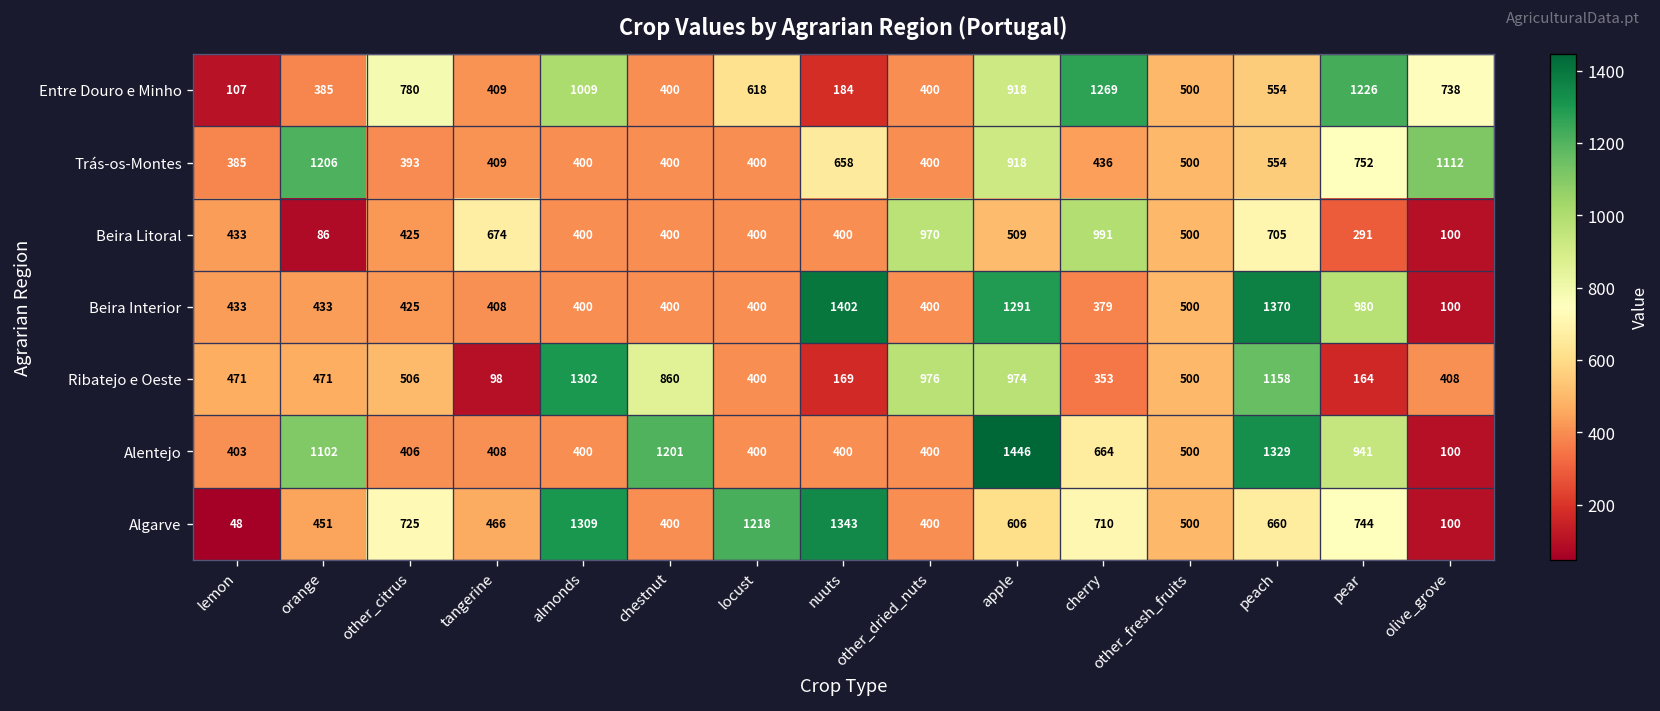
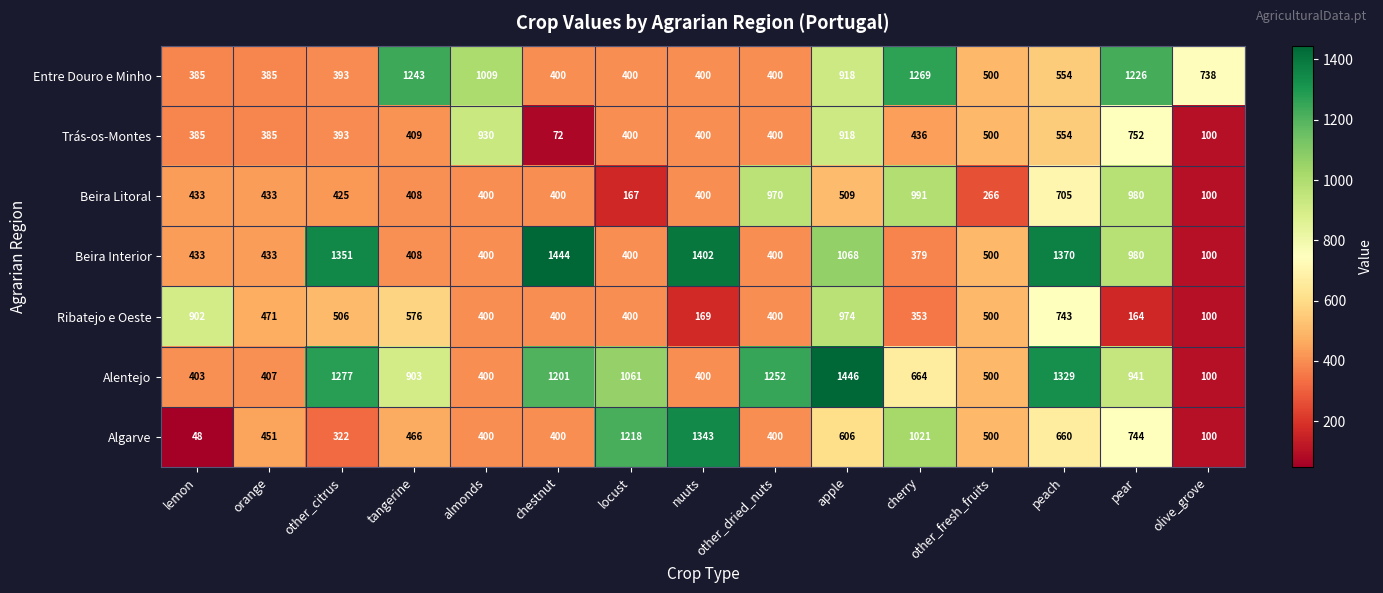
Entre Douro e Minho, lemon: 107 -> 385
Entre Douro e Minho, other_citrus: 780 -> 393
Entre Douro e Minho, tangerine: 409 -> 1243
Entre Douro e Minho, locust: 618 -> 400
Entre Douro e Minho, nuuts: 184 -> 400
Trás-os-Montes, orange: 1206 -> 385
Trás-os-Montes, almonds: 400 -> 930
Trás-os-Montes, chestnut: 400 -> 72
Trás-os-Montes, nuuts: 658 -> 400
Trás-os-Montes, olive_grove: 1112 -> 100
Beira Litoral, orange: 86 -> 433
Beira Litoral, tangerine: 674 -> 408
Beira Litoral, locust: 400 -> 167
Beira Litoral, other_fresh_fruits: 500 -> 266
Beira Litoral, pear: 291 -> 980
Beira Interior, other_citrus: 425 -> 1351
Beira Interior, chestnut: 400 -> 1444
Beira Interior, apple: 1291 -> 1068
Ribatejo e Oeste, lemon: 471 -> 902
Ribatejo e Oeste, tangerine: 98 -> 576
Ribatejo e Oeste, almonds: 1302 -> 400
Ribatejo e Oeste, chestnut: 860 -> 400
Ribatejo e Oeste, other_dried_nuts: 976 -> 400
Ribatejo e Oeste, peach: 1158 -> 743
Ribatejo e Oeste, olive_grove: 408 -> 100
Alentejo, orange: 1102 -> 407
Alentejo, other_citrus: 406 -> 1277
Alentejo, tangerine: 408 -> 903
Alentejo, locust: 400 -> 1061
Alentejo, other_dried_nuts: 400 -> 1252
Algarve, other_citrus: 725 -> 322
Algarve, almonds: 1309 -> 400
Algarve, cherry: 710 -> 1021
